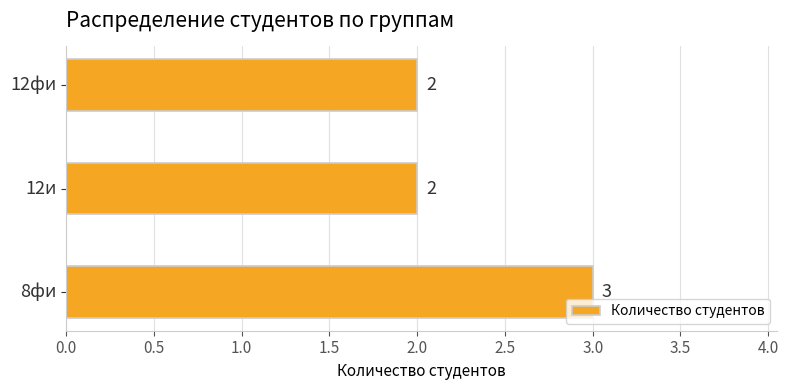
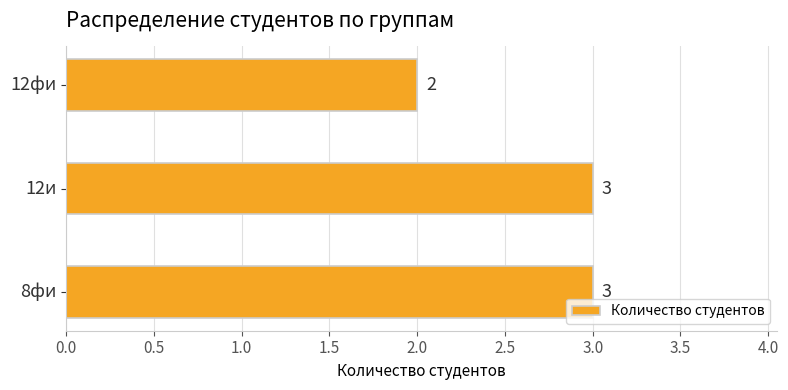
12и: 2 -> 3
